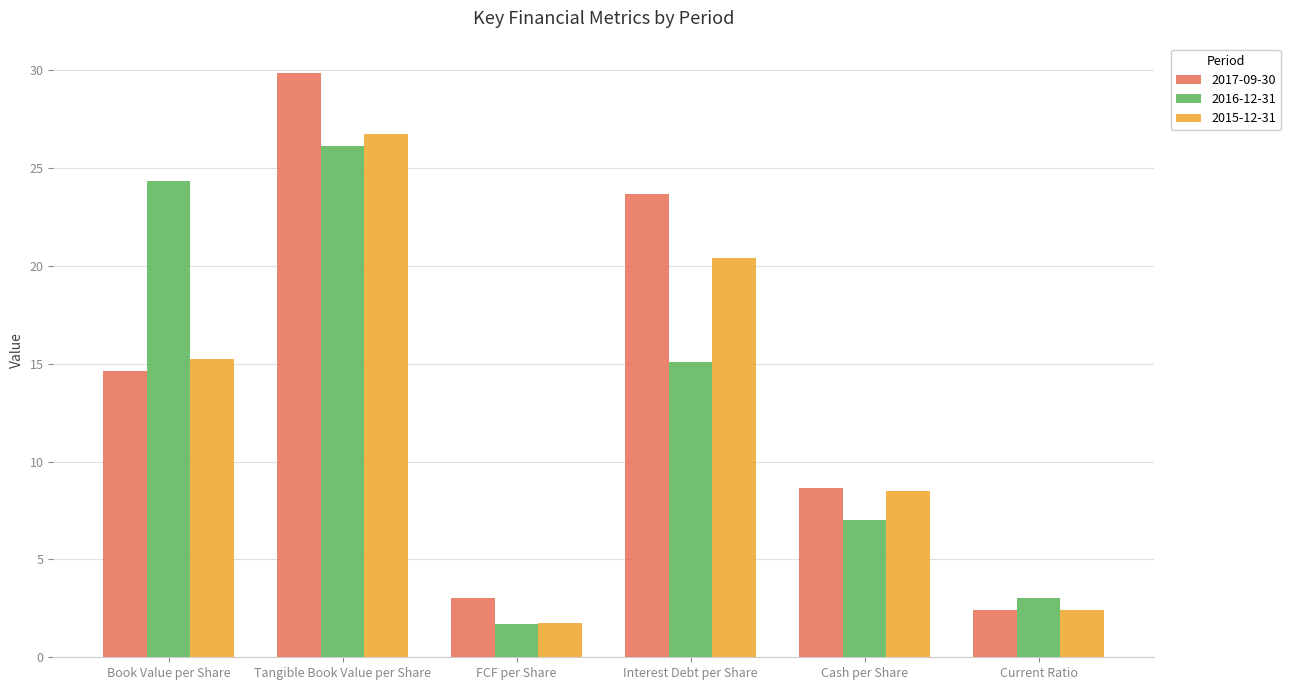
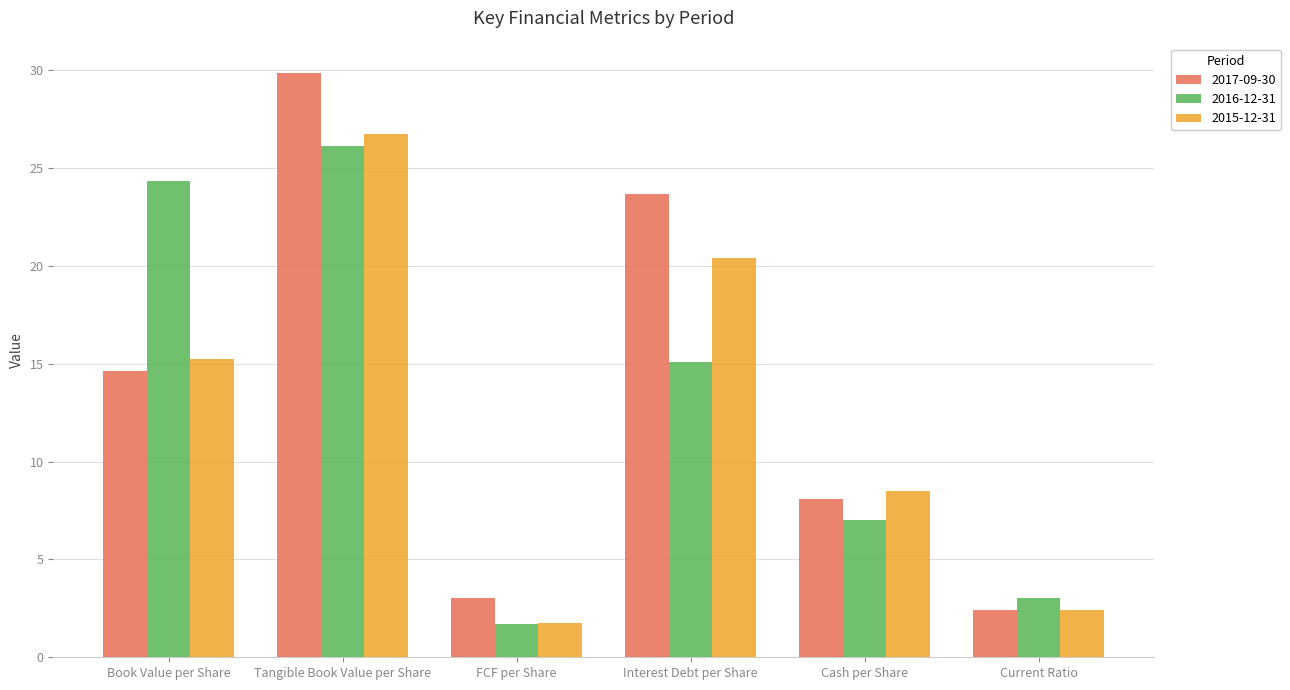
2017-09-30, Cash per Share: 8.7 -> 8.1
